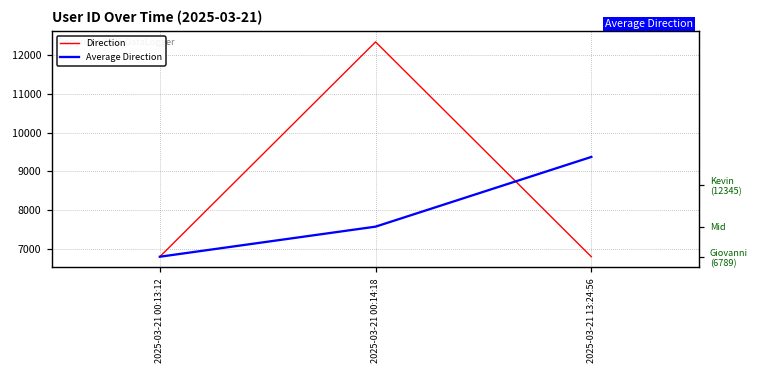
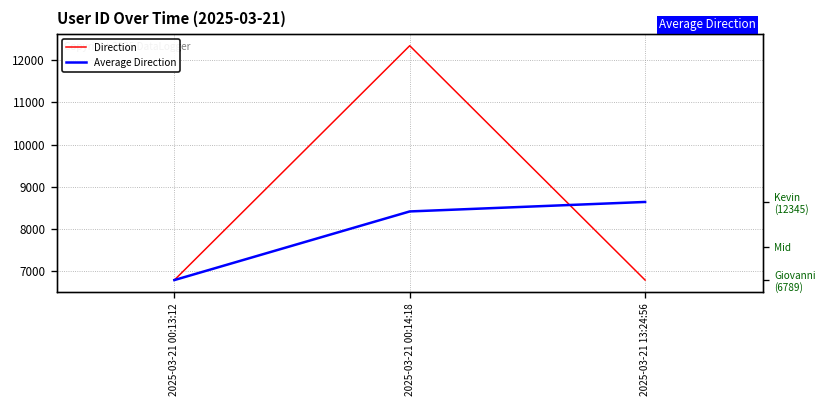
Average Direction, 2025-03-21 00:14:18: 7600 -> 8400
Average Direction, 2025-03-21 13:24:56: 9400 -> 8600
